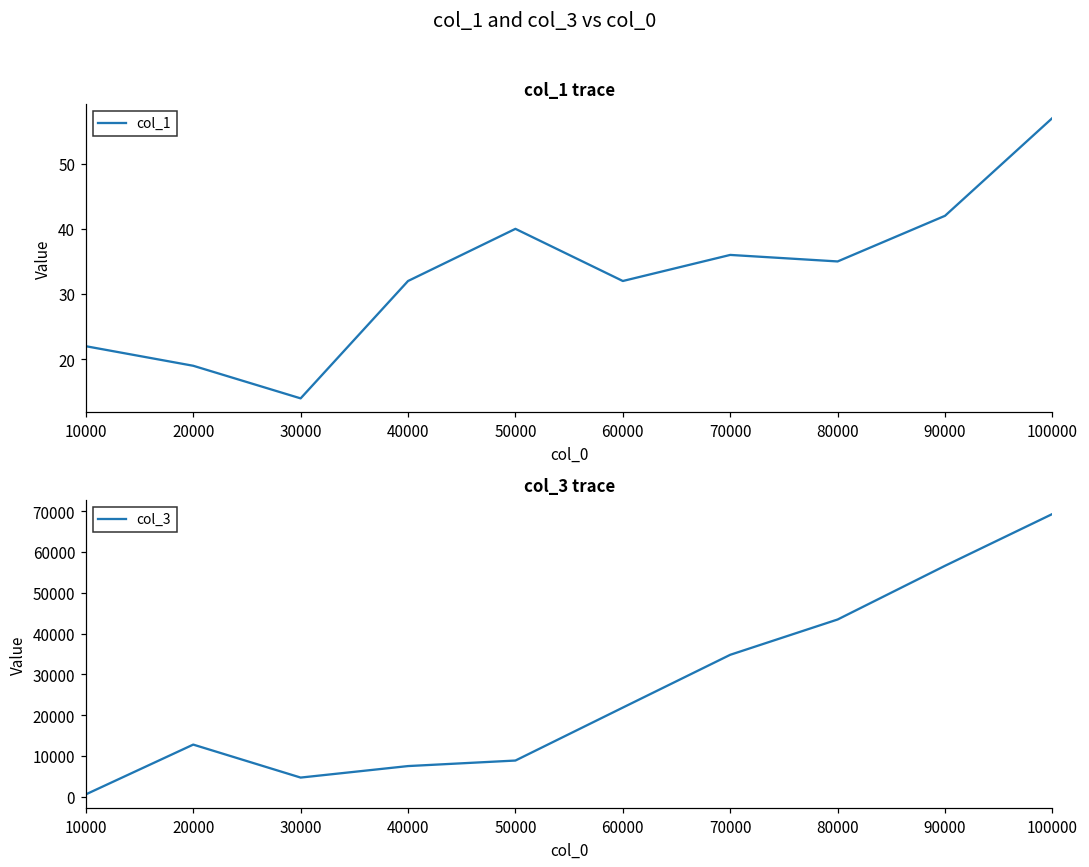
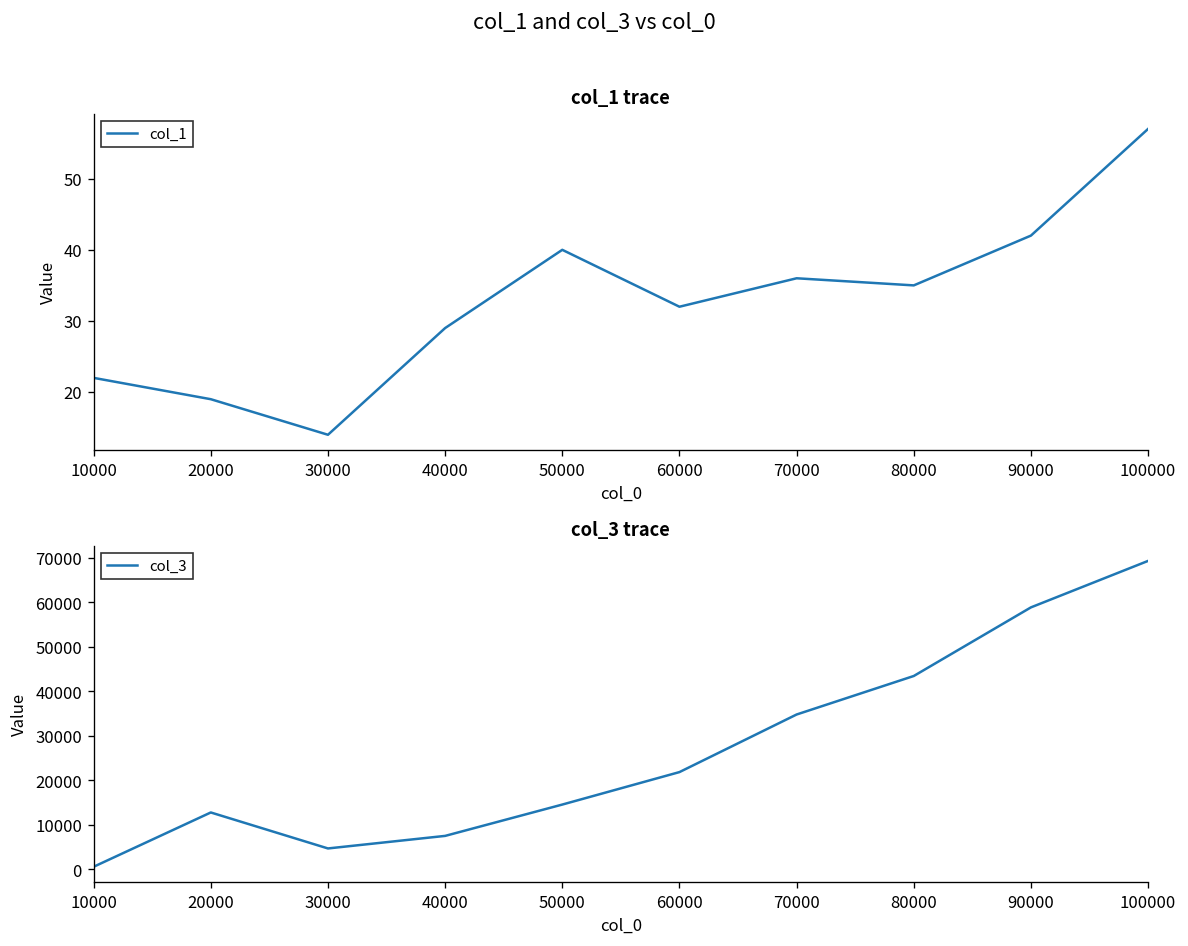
col_1 trace, 40000: 32 -> 29
col_3 trace, 50000: 9000 -> 15000
col_3 trace, 90000: 57000 -> 59000
